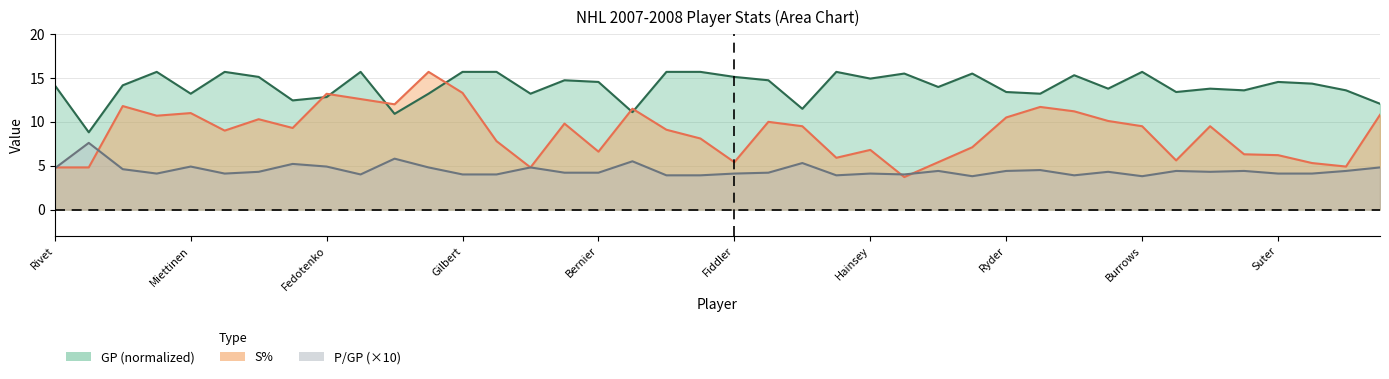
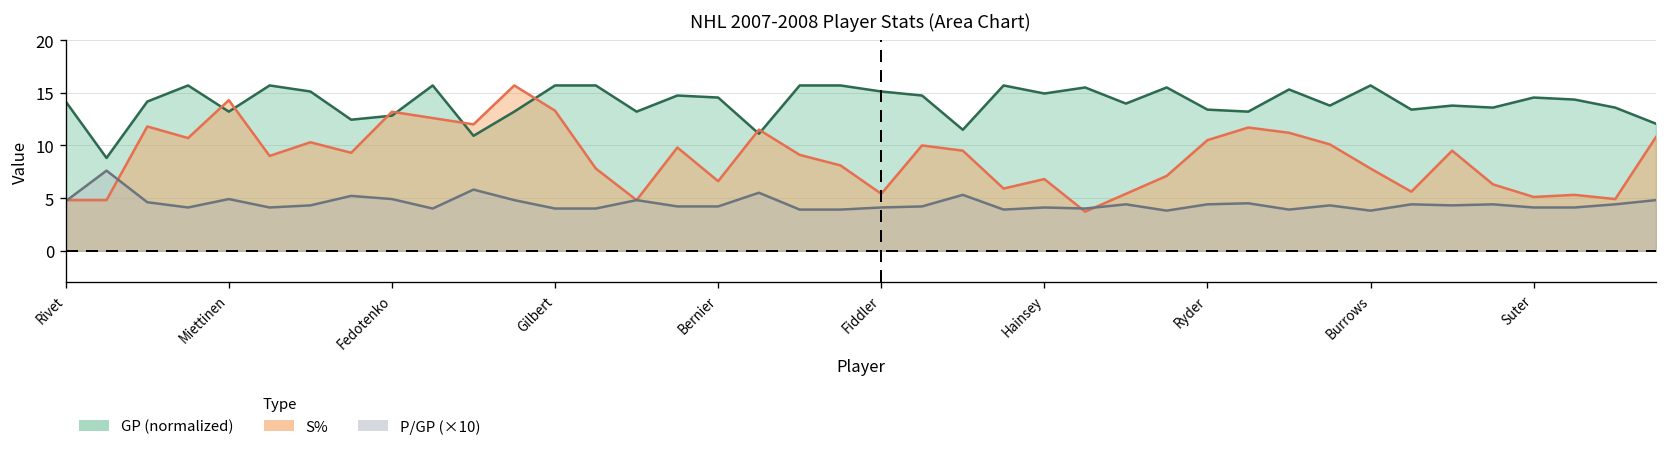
S%, Miettinen: 11 -> 14
S%, Burrows: 10 -> 8
S%, Suter: 6 -> 5
